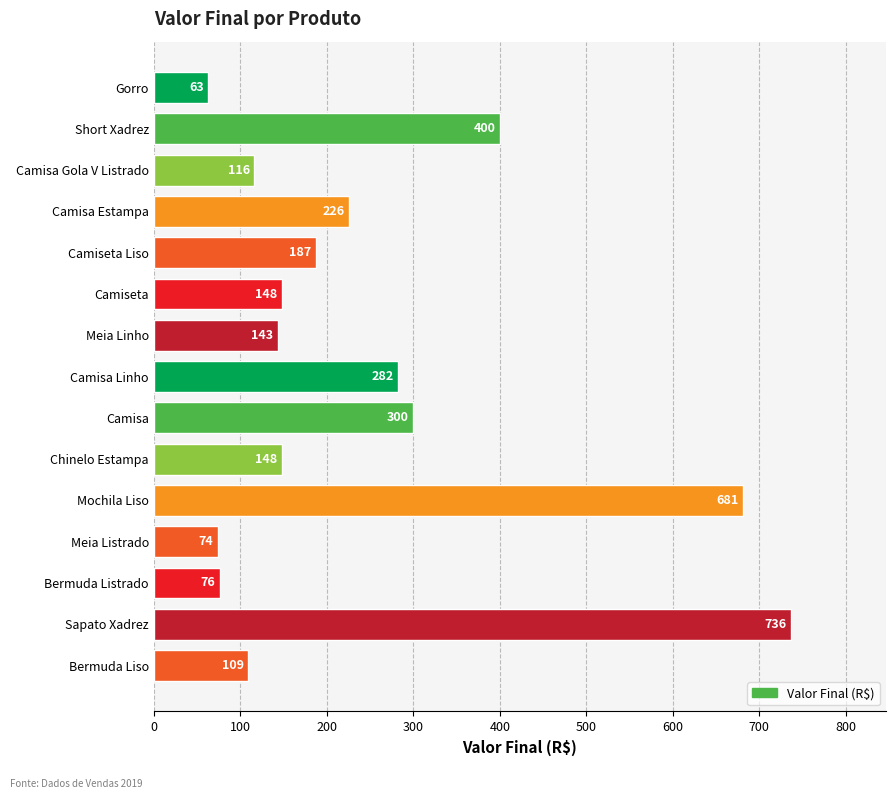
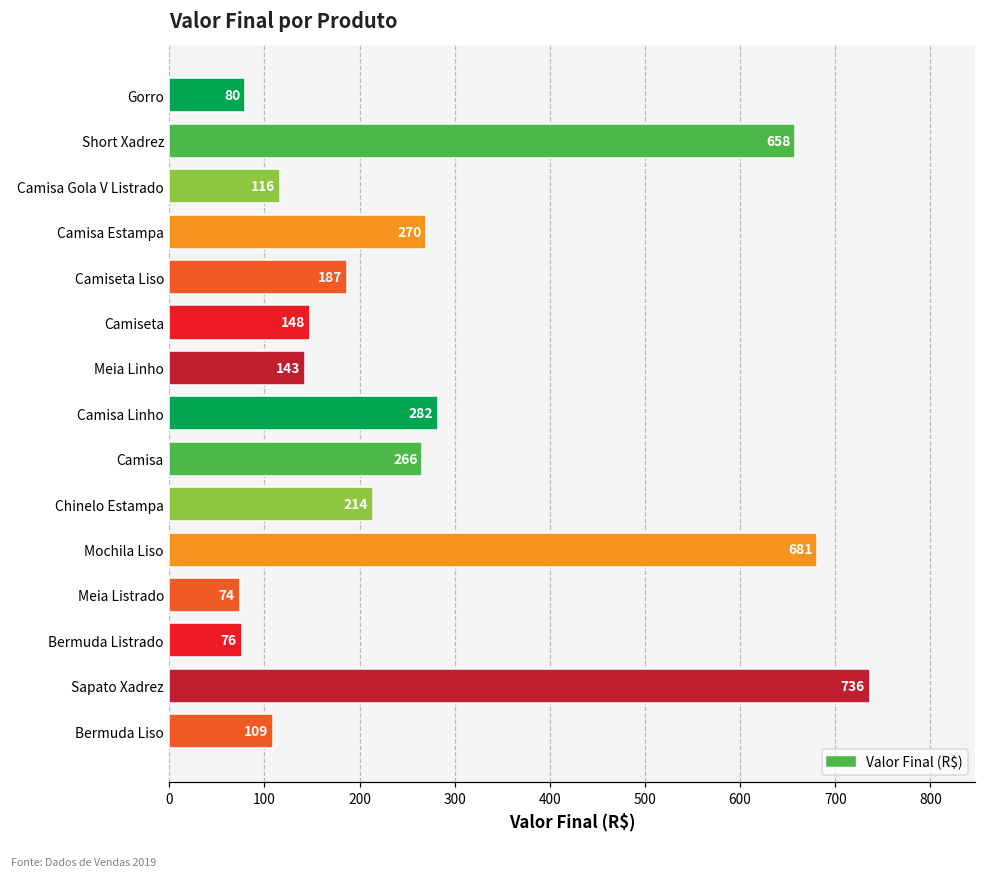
Gorro: 63 -> 80
Short Xadrez: 400 -> 658
Camisa Estampa: 226 -> 270
Camisa: 300 -> 266
Chinelo Estampa: 148 -> 214
